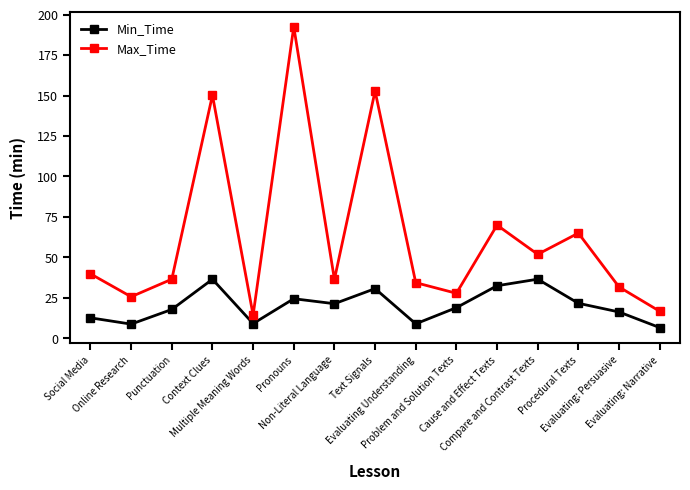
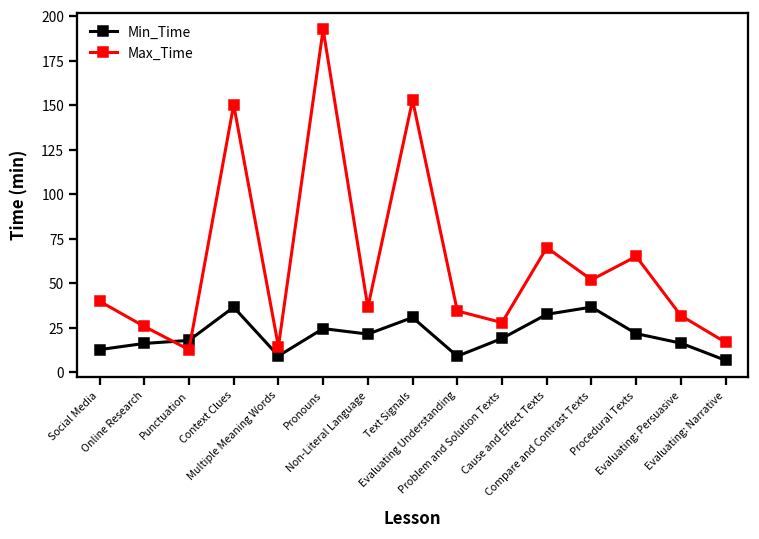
Min_Time, Online Research: 9 -> 16
Max_Time, Punctuation: 37 -> 13
